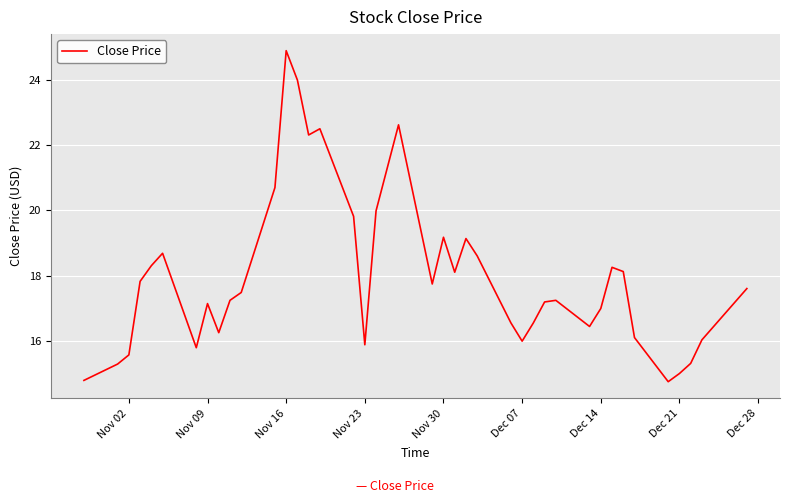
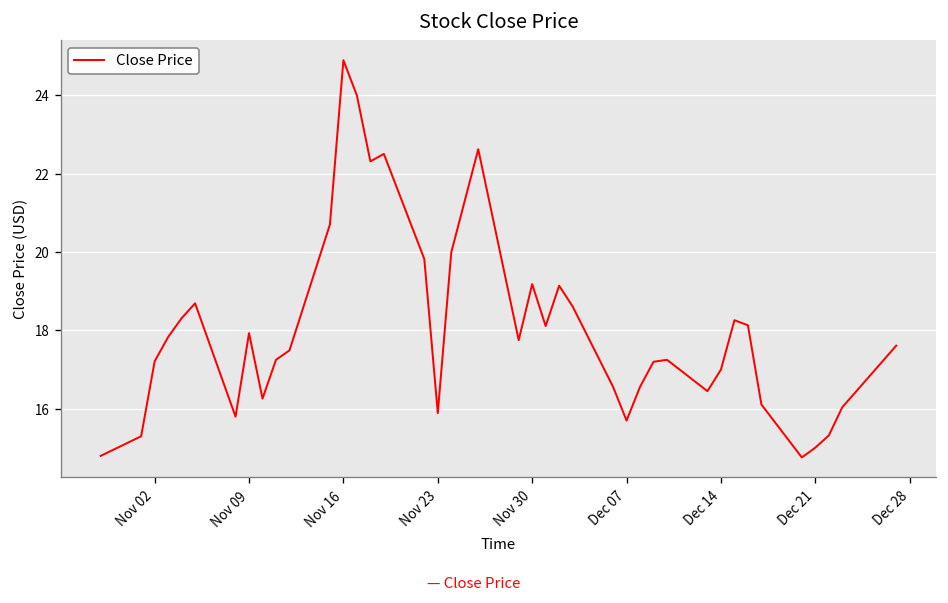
Nov 02: 15.6 -> 17.2
Nov 09: 17.2 -> 17.9
Dec 07: 16.0 -> 15.7
